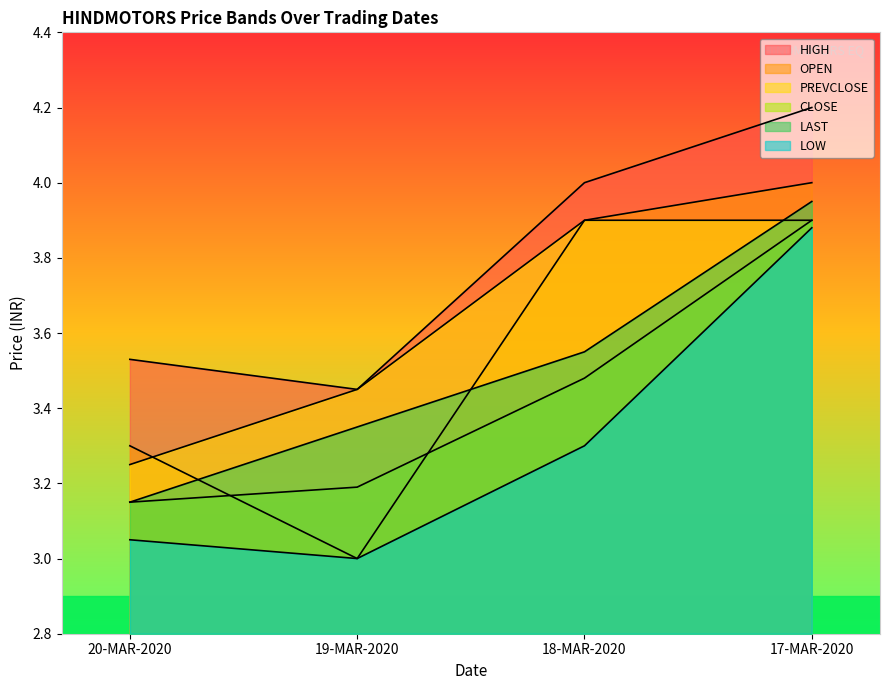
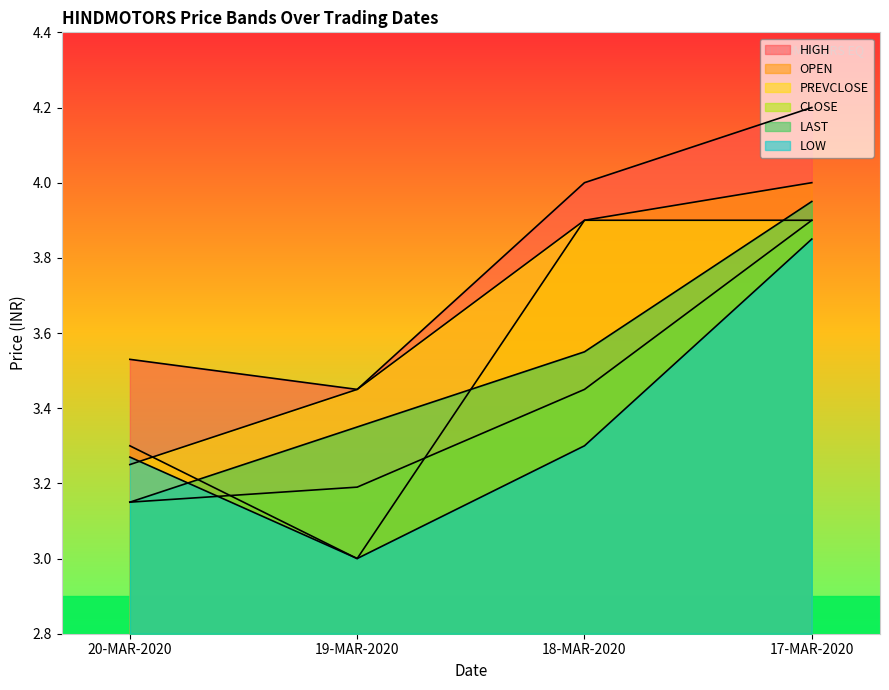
LOW, 20-MAR-2020: 3.05 -> 3.27
CLOSE, 18-MAR-2020: 3.48 -> 3.45
LOW, 17-MAR-2020: 3.88 -> 3.85
